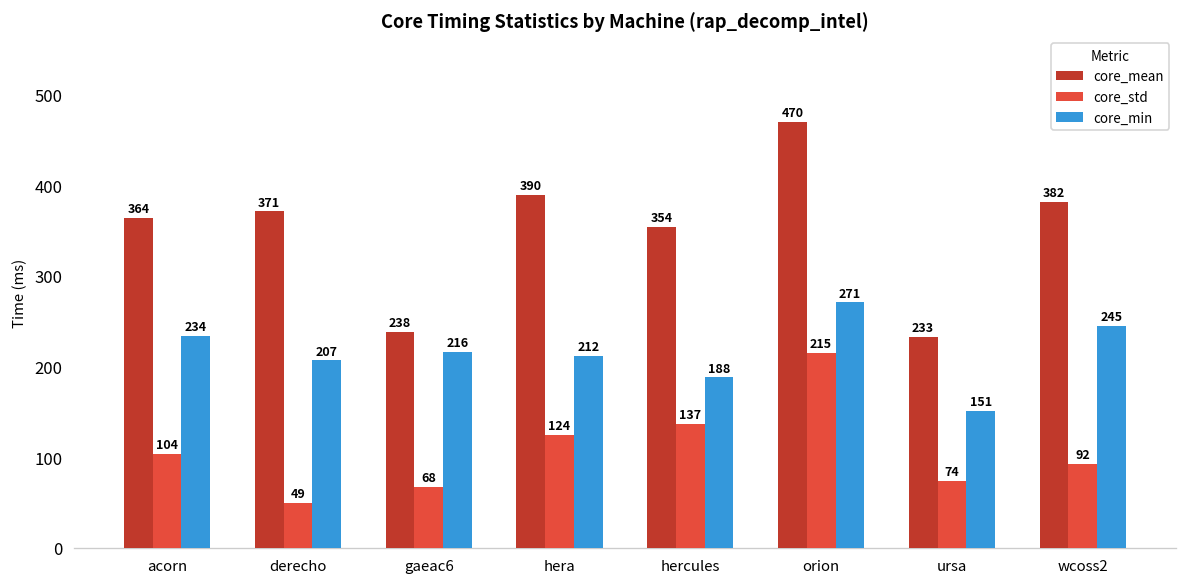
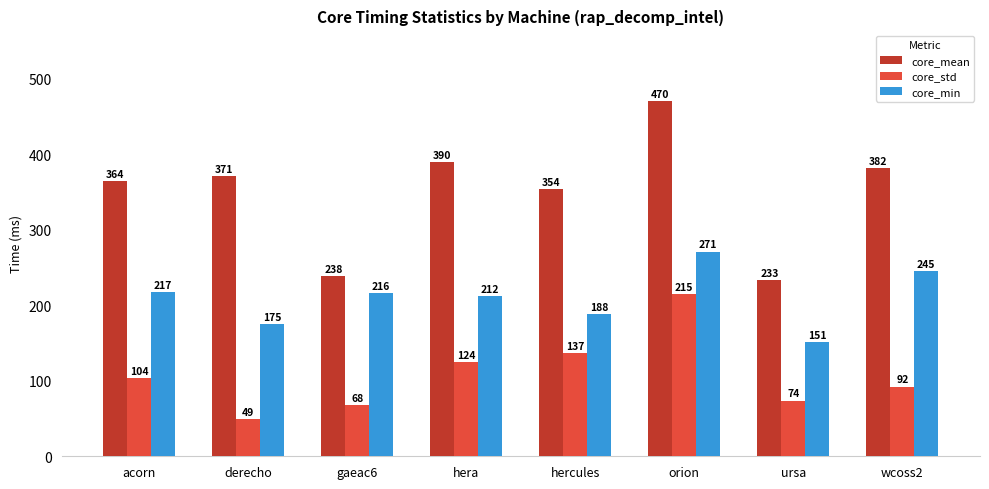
core_min, acorn: 234 -> 217
core_min, derecho: 207 -> 175
